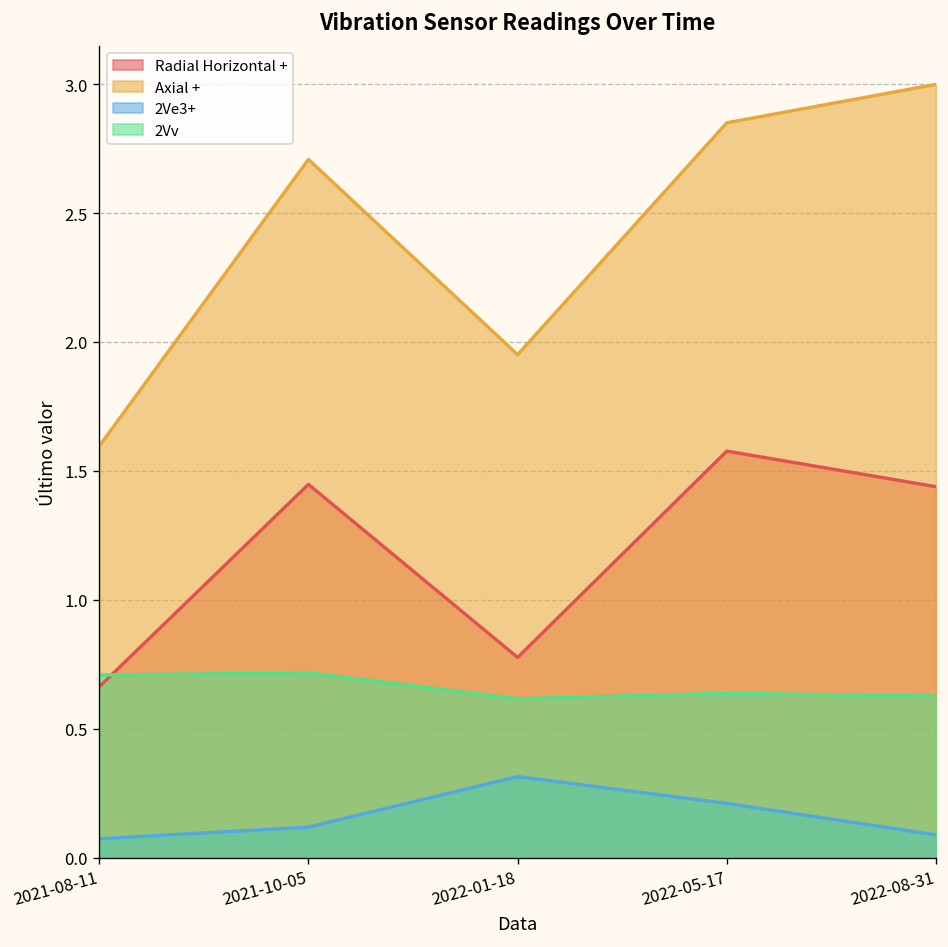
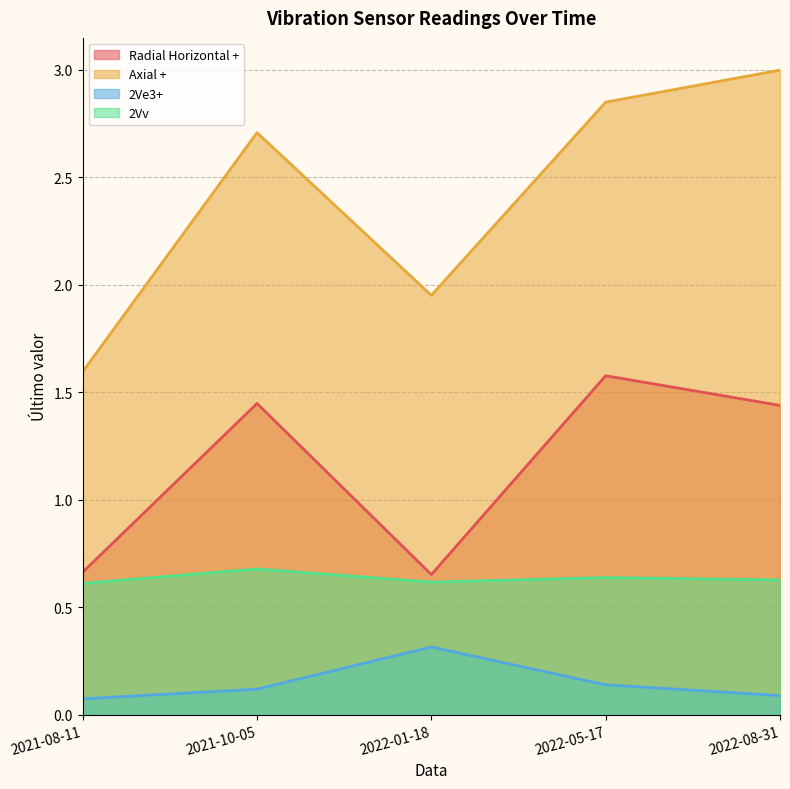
2Vv, 2021-08-11: 0.71 -> 0.61
2Vv, 2021-10-05: 0.72 -> 0.68
Radial Horizontal +, 2022-01-18: 0.78 -> 0.65
2Ve3+, 2022-05-17: 0.21 -> 0.14
